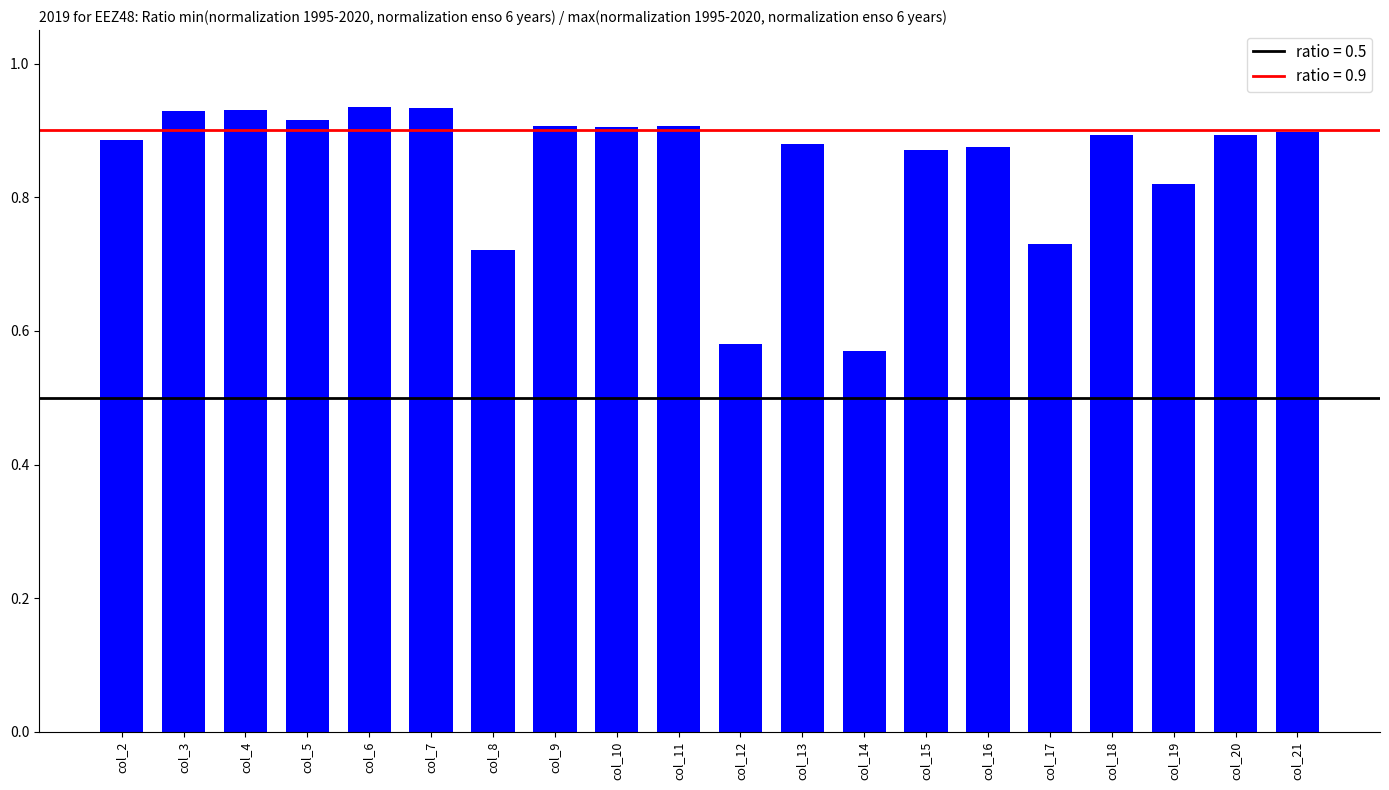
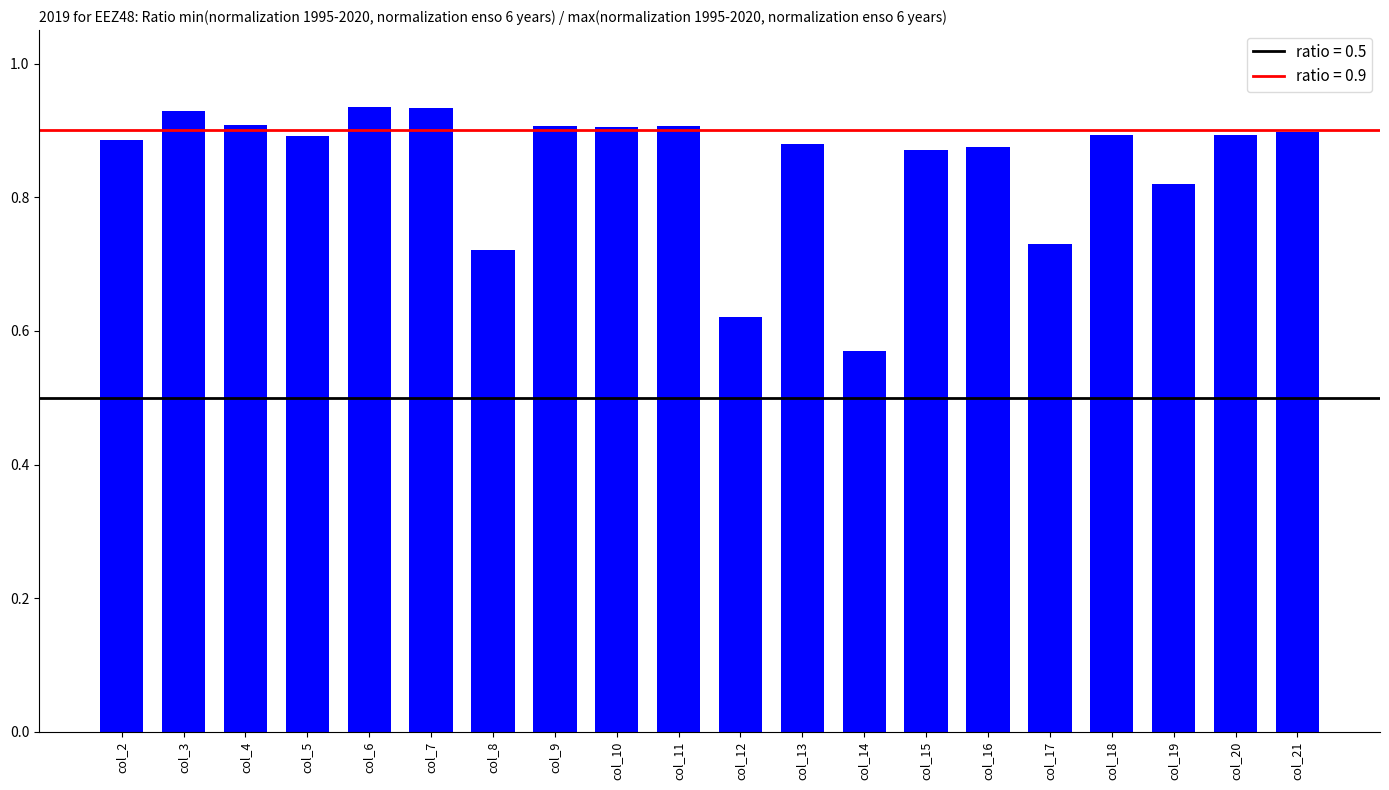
col_4: 0.93 -> 0.91
col_5: 0.92 -> 0.89
col_12: 0.58 -> 0.62
